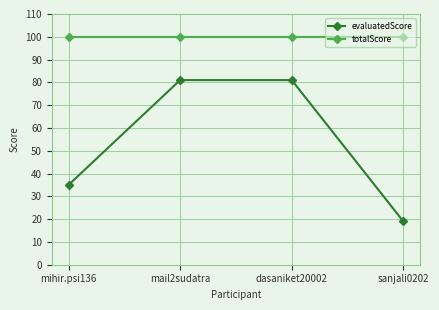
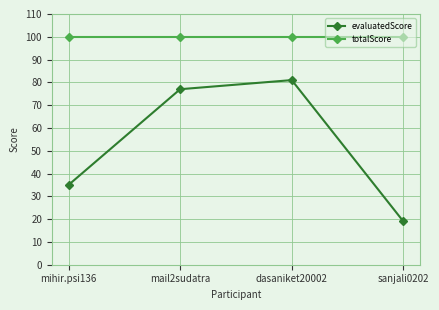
evaluatedScore, mail2sudatra: 81 -> 77
